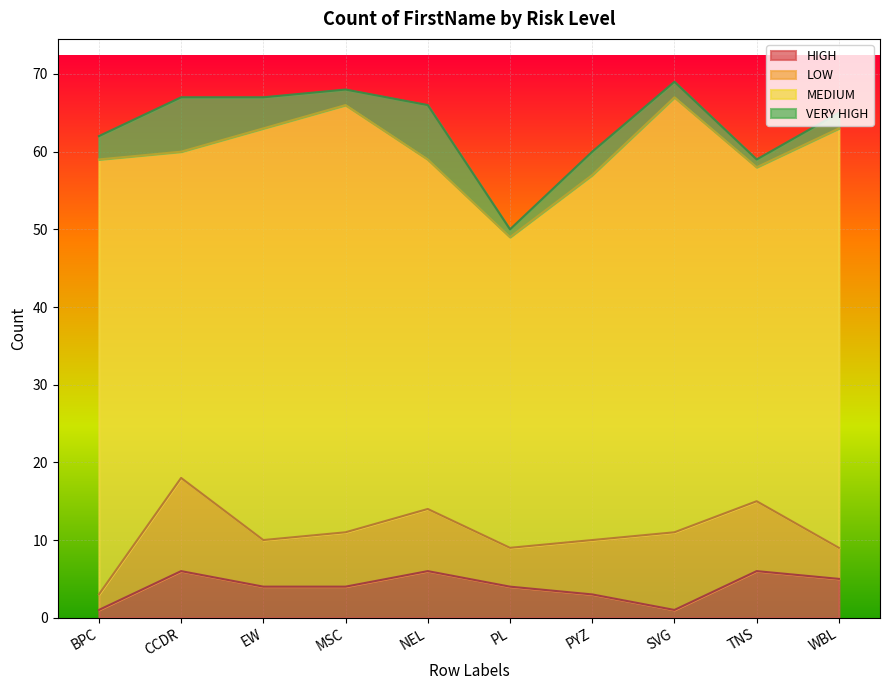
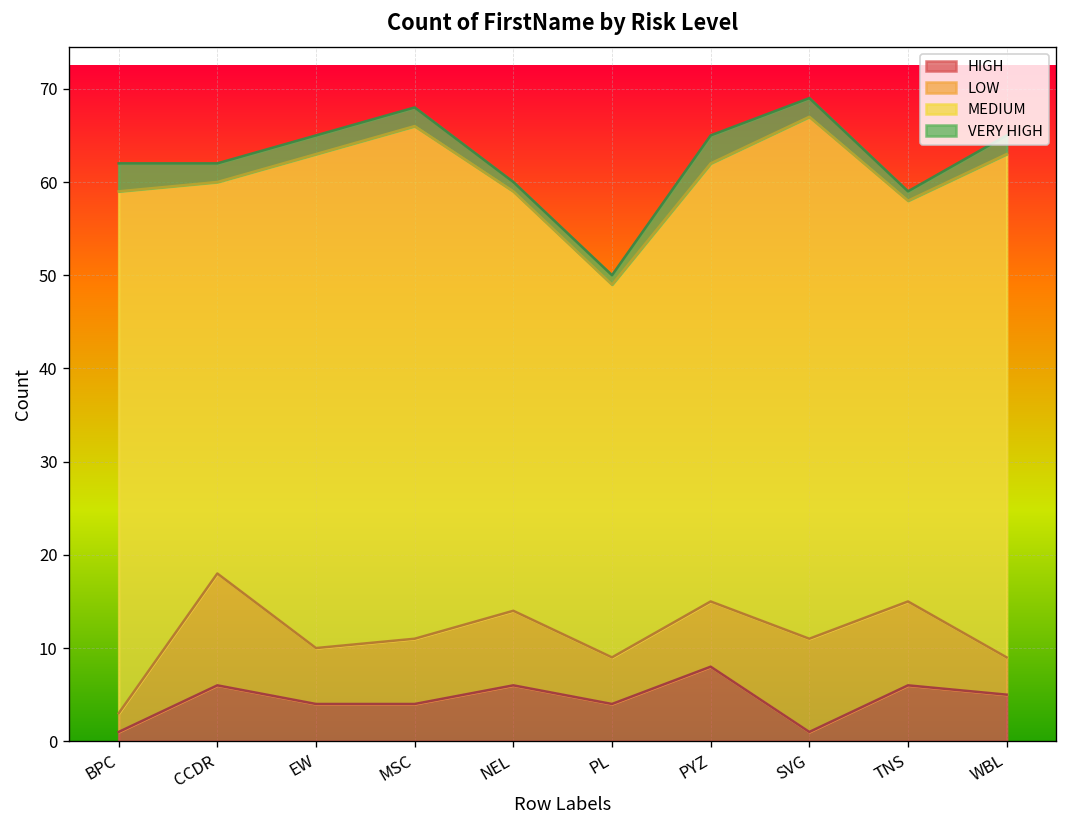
VERY HIGH, CCDR: 7 -> 2
VERY HIGH, EW: 4 -> 2
VERY HIGH, NEL: 7 -> 1
HIGH, PYZ: 3 -> 8
